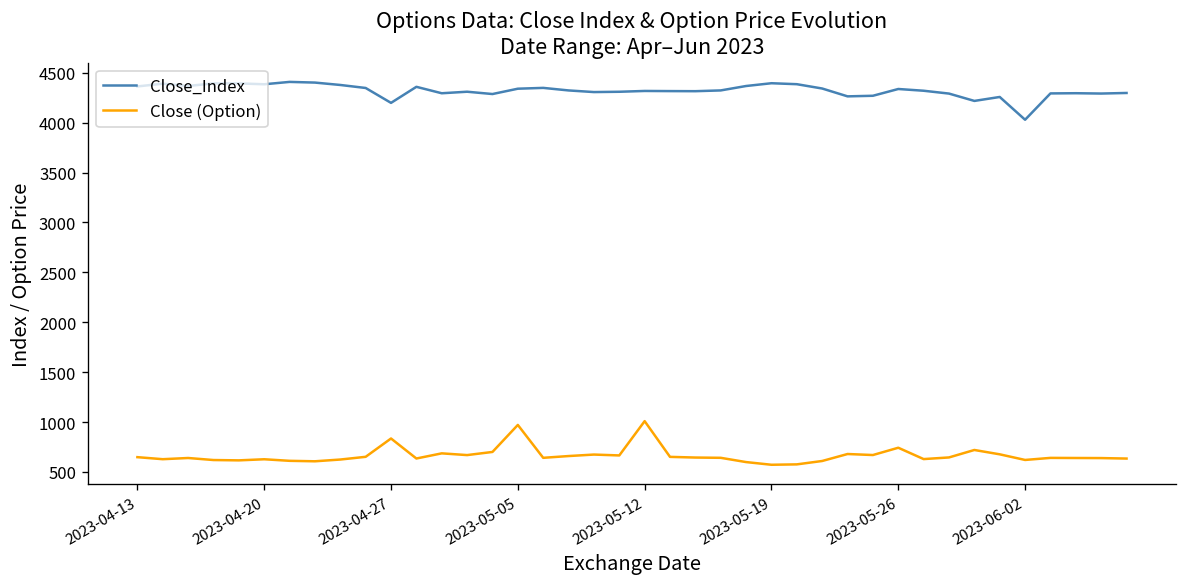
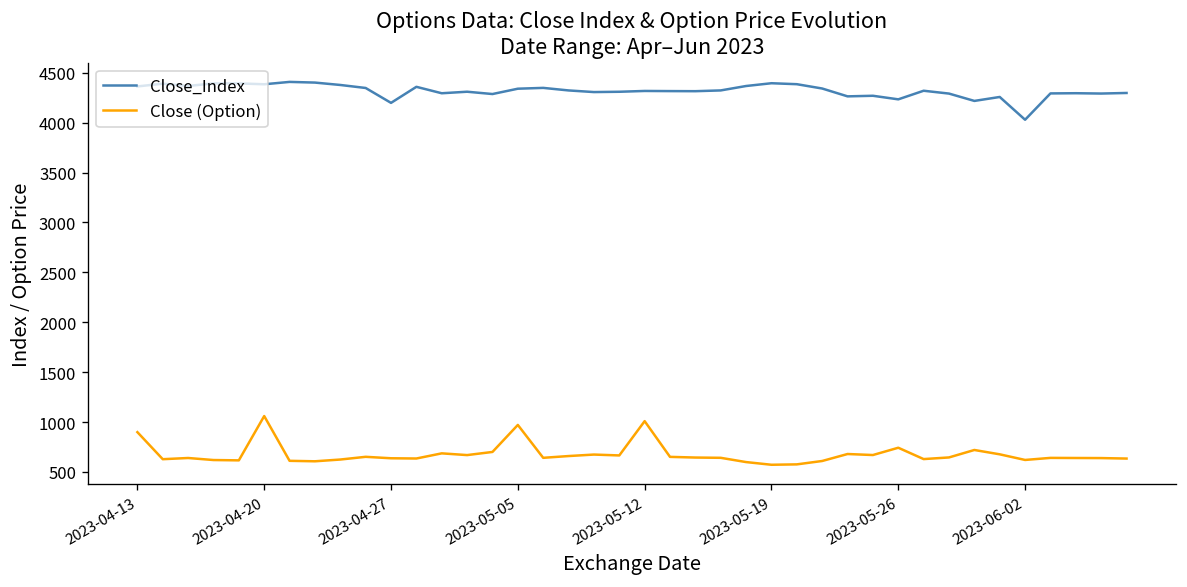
Close (Option), 2023-04-13: 600 -> 900
Close (Option), 2023-04-20: 600 -> 1100
Close (Option), 2023-04-27: 800 -> 600
Close_Index, 2023-05-26: 4300 -> 4200
